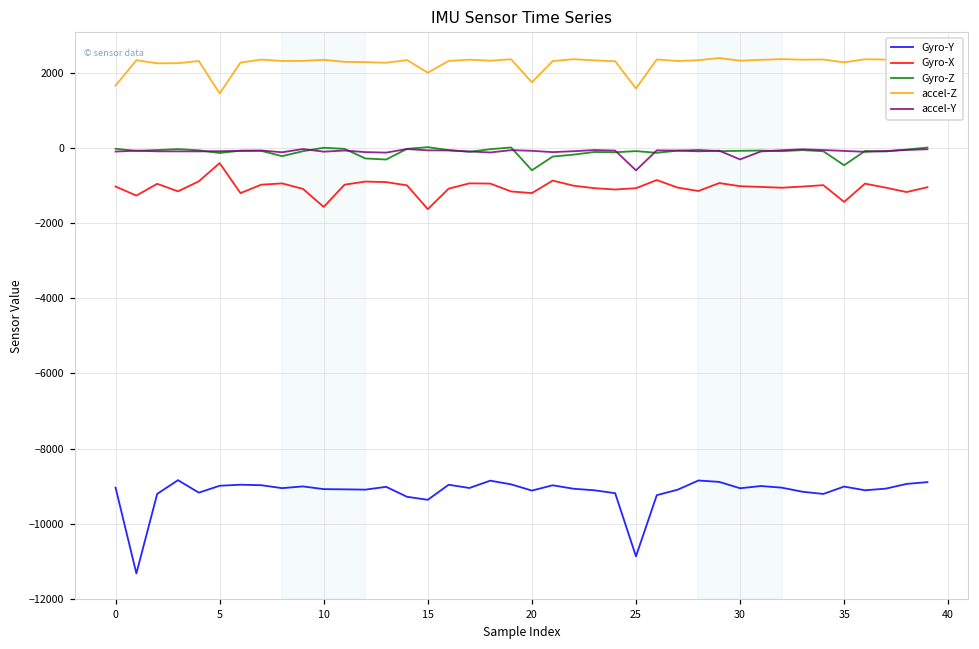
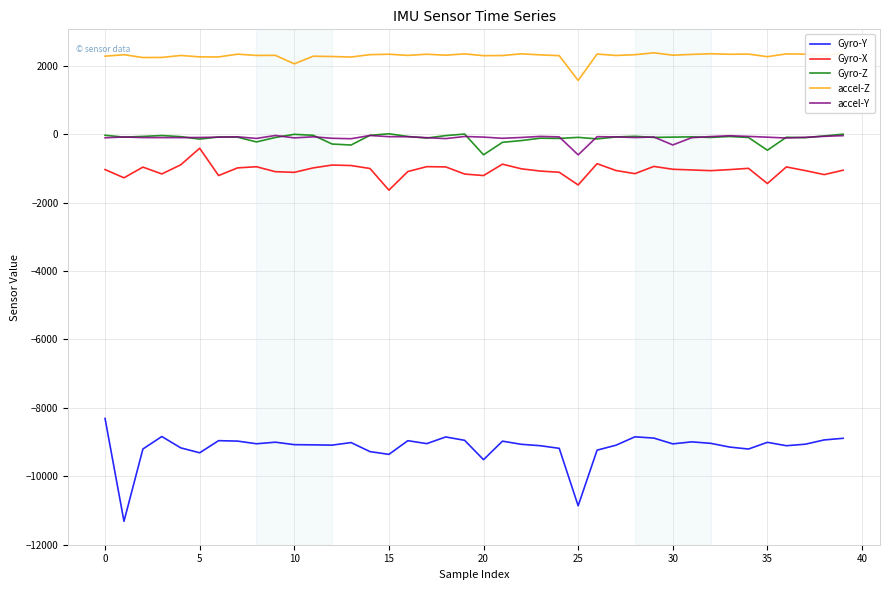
Gyro-Y, 0: -9000 -> -8300
accel-Z, 0: 1700 -> 2300
Gyro-Y, 5: -9000 -> -9300
accel-Z, 5: 1400 -> 2300
Gyro-X, 10: -1600 -> -1100
accel-Z, 10: 2300 -> 2100
accel-Z, 15: 2000 -> 2300
Gyro-Y, 20: -9100 -> -9500
accel-Z, 20: 1700 -> 2300
Gyro-X, 25: -1100 -> -1500
